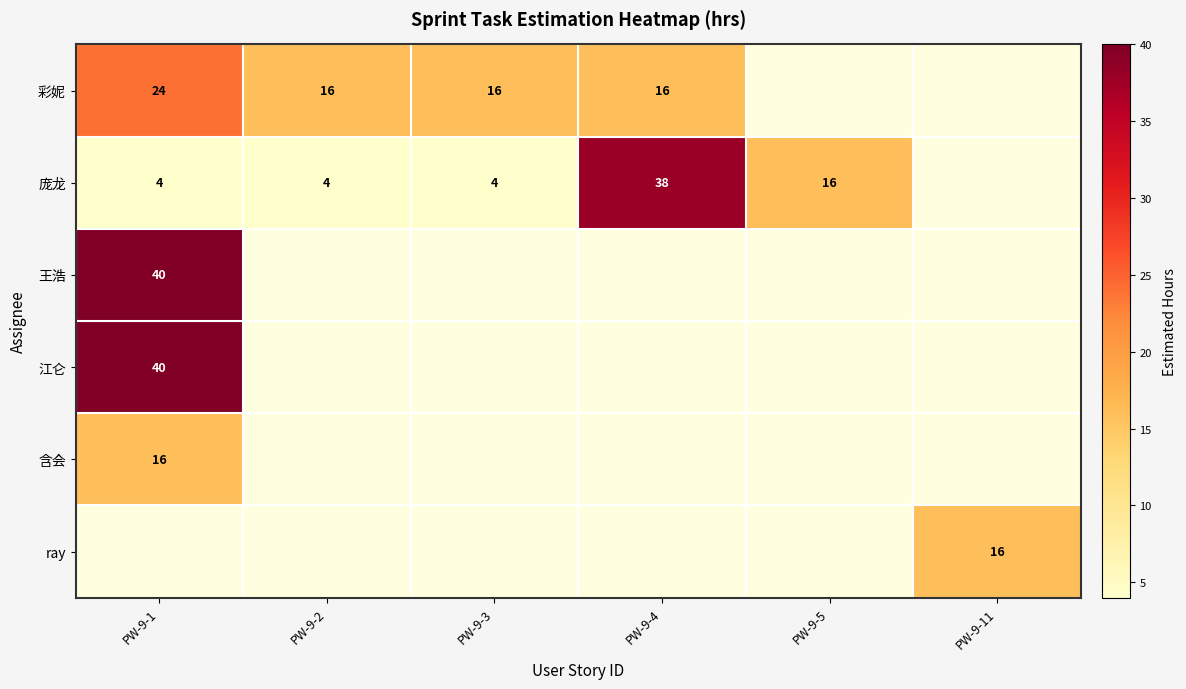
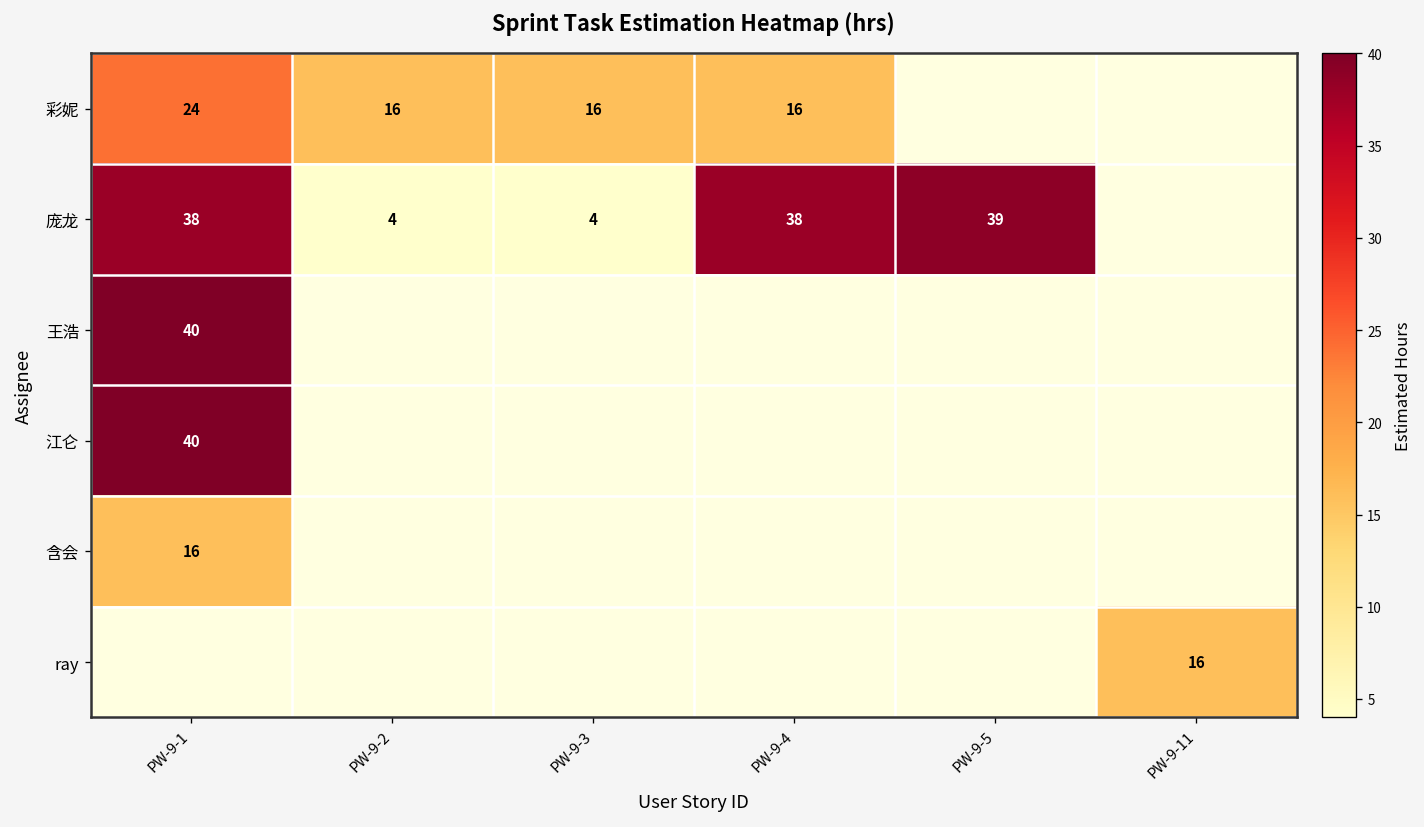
庞龙, PW-9-1: 4 -> 38
庞龙, PW-9-5: 16 -> 39
